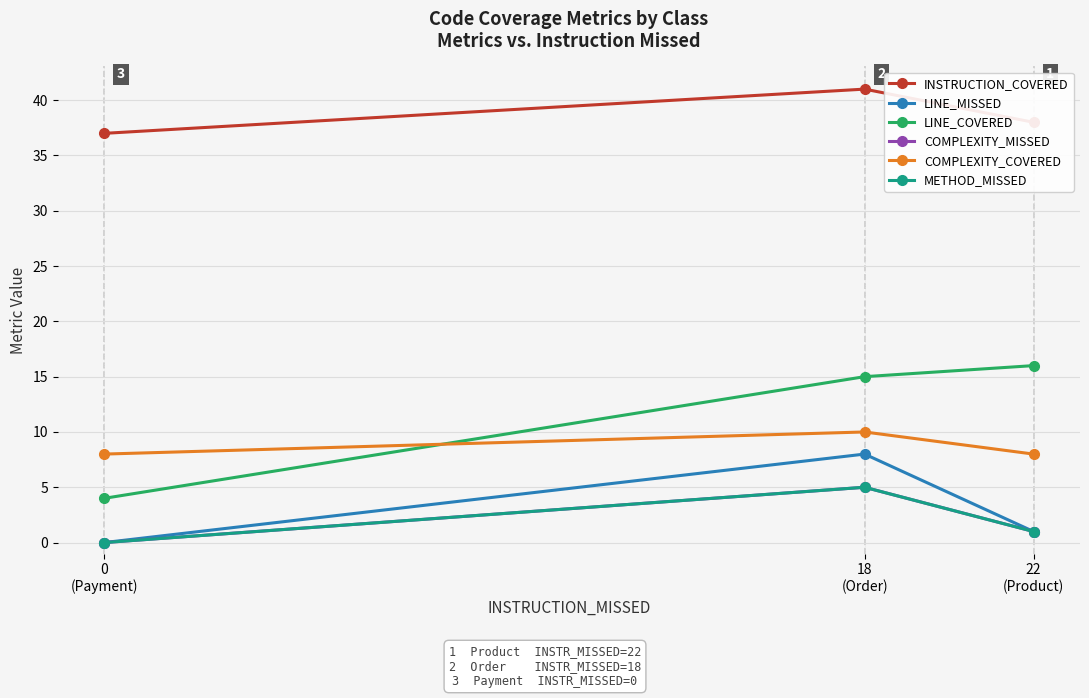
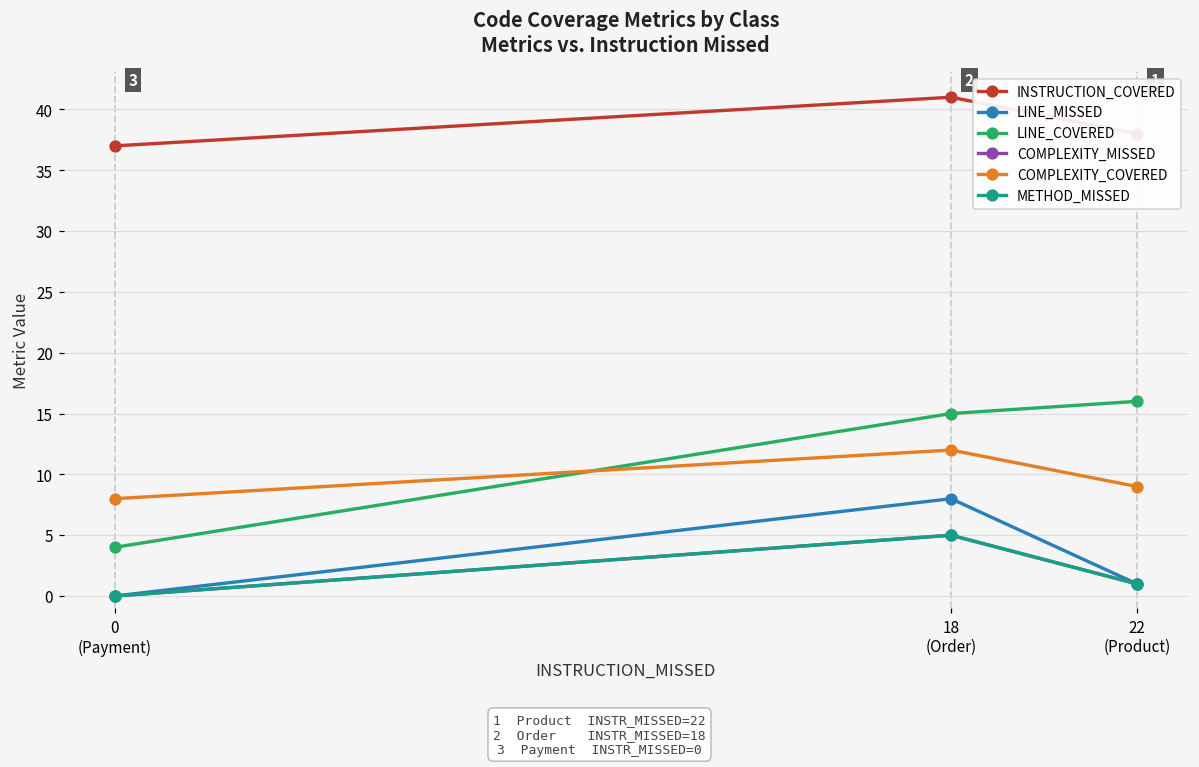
COMPLEXITY_COVERED, 18 (Order): 10 -> 12
COMPLEXITY_COVERED, 22 (Product): 8 -> 9
